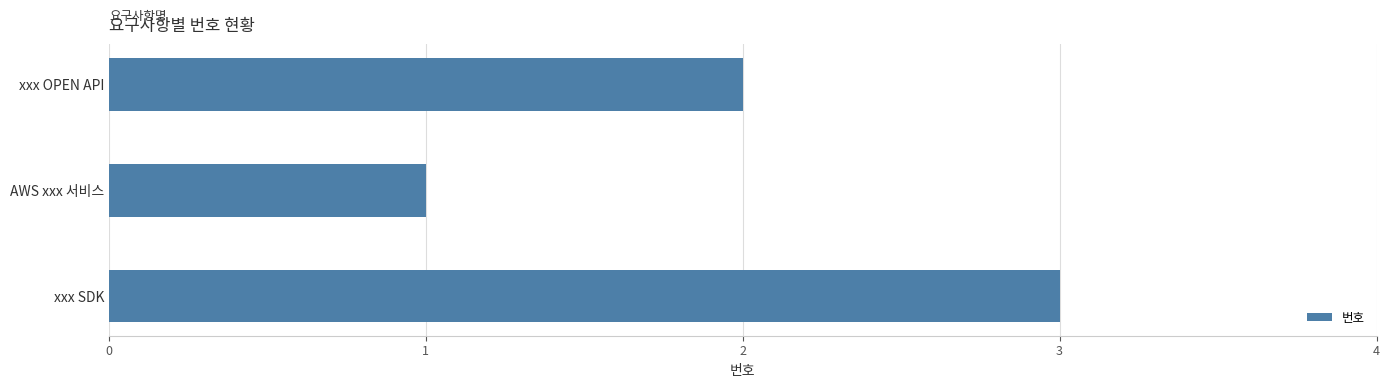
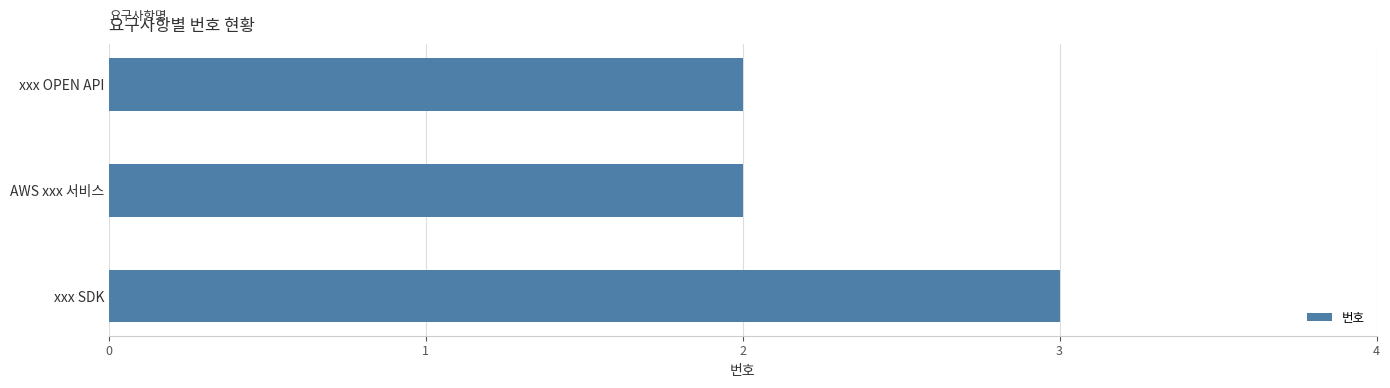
AWS xxx 서비스: 1 -> 2
